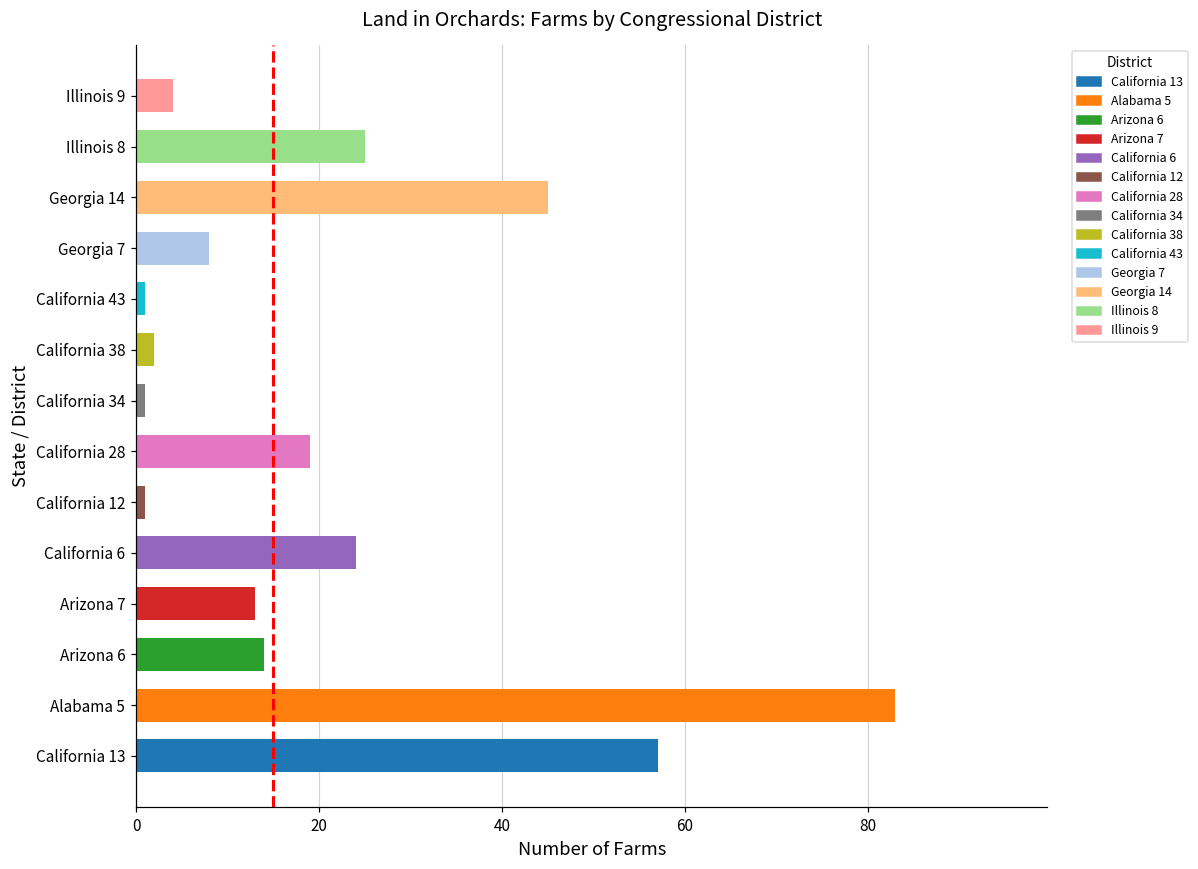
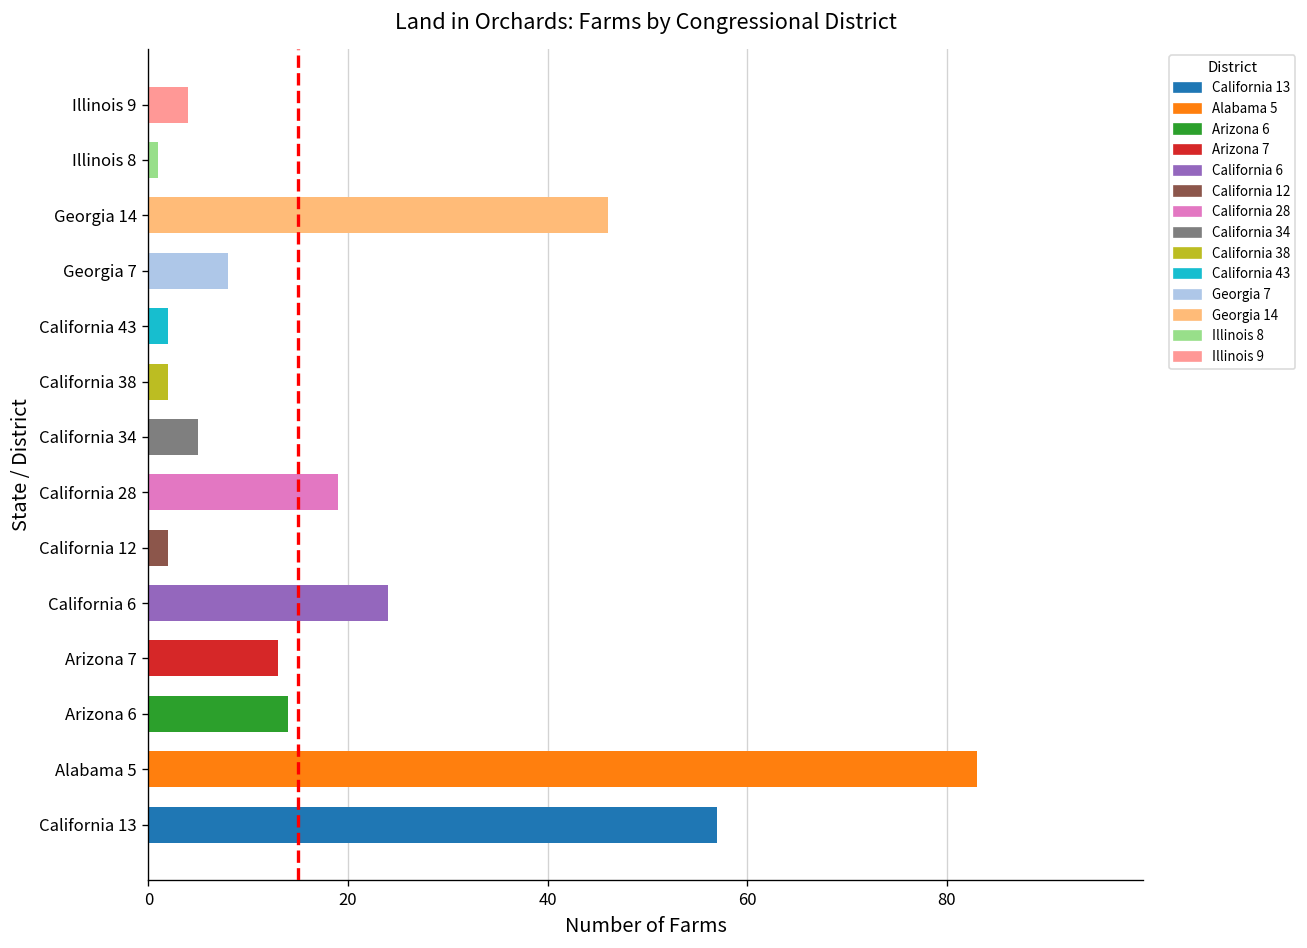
Illinois 8: 25 -> 1
Georgia 14: 45 -> 46
California 43: 1 -> 2
California 34: 1 -> 5
California 12: 1 -> 2
